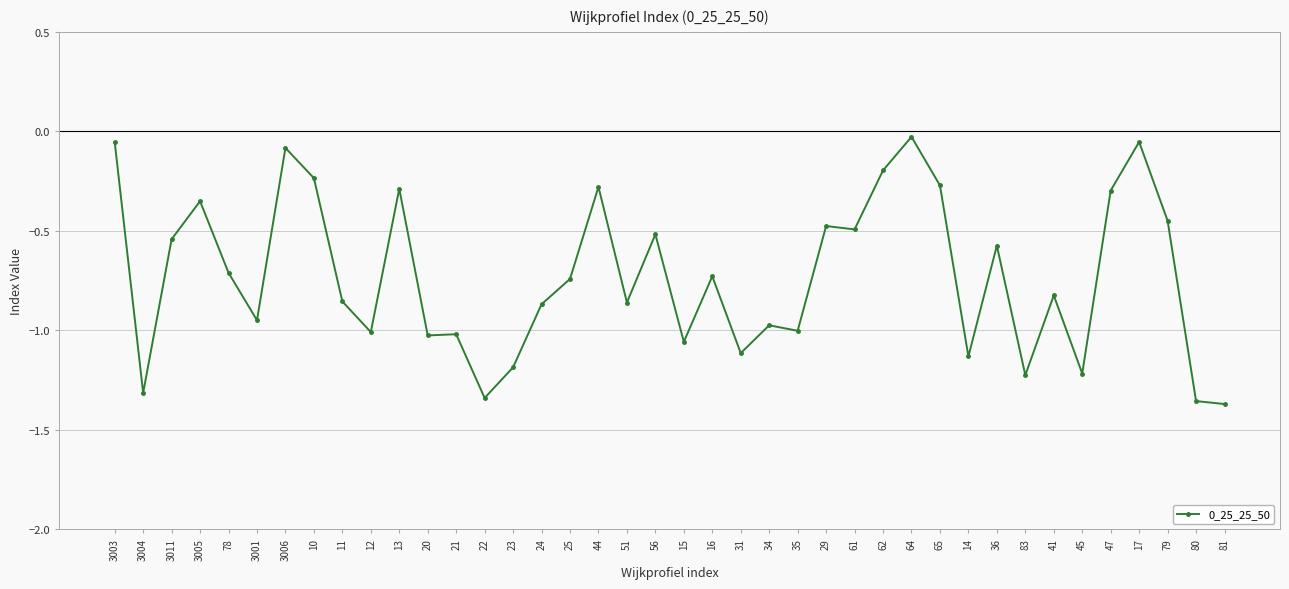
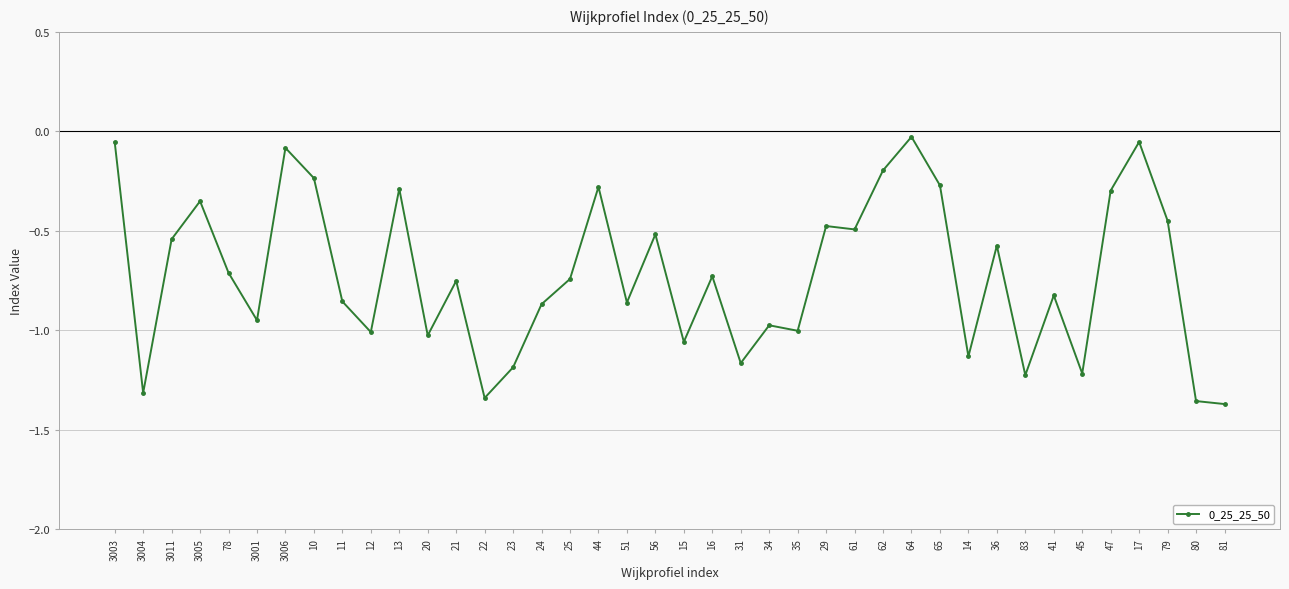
21: -1.02 -> -0.75
31: -1.11 -> -1.16
